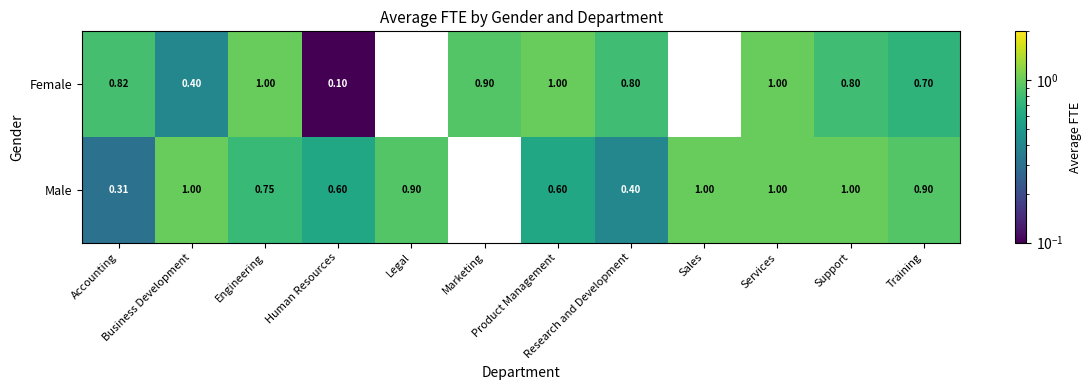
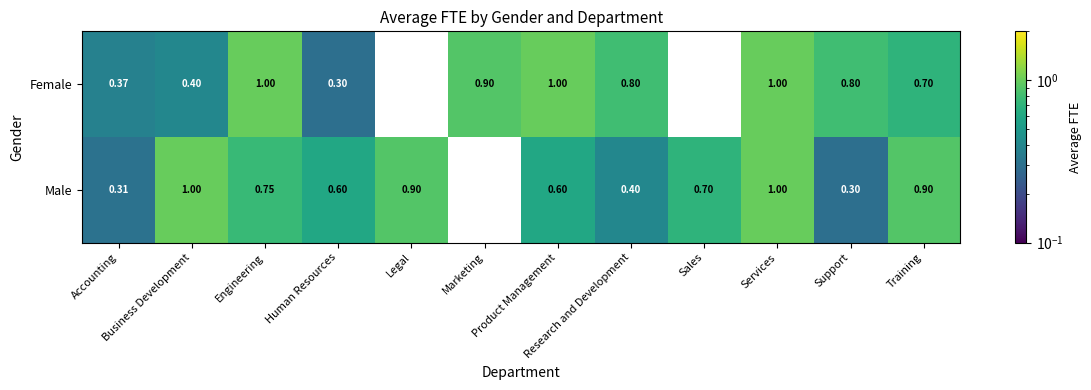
Female, Accounting: 0.82 -> 0.37
Female, Human Resources: 0.10 -> 0.30
Male, Sales: 1.00 -> 0.70
Male, Support: 1.00 -> 0.30
